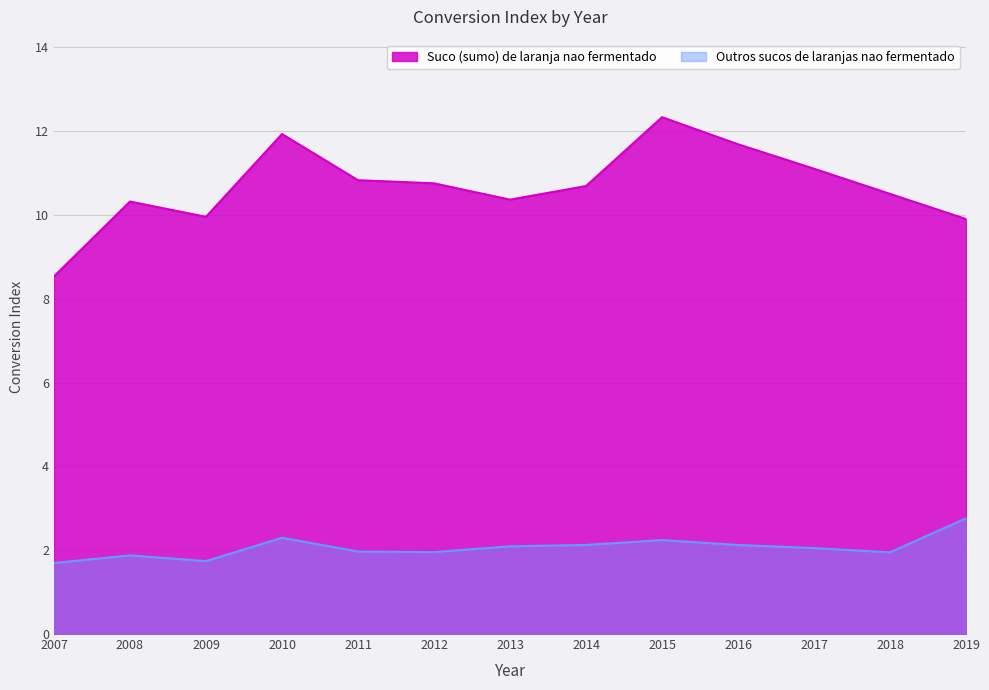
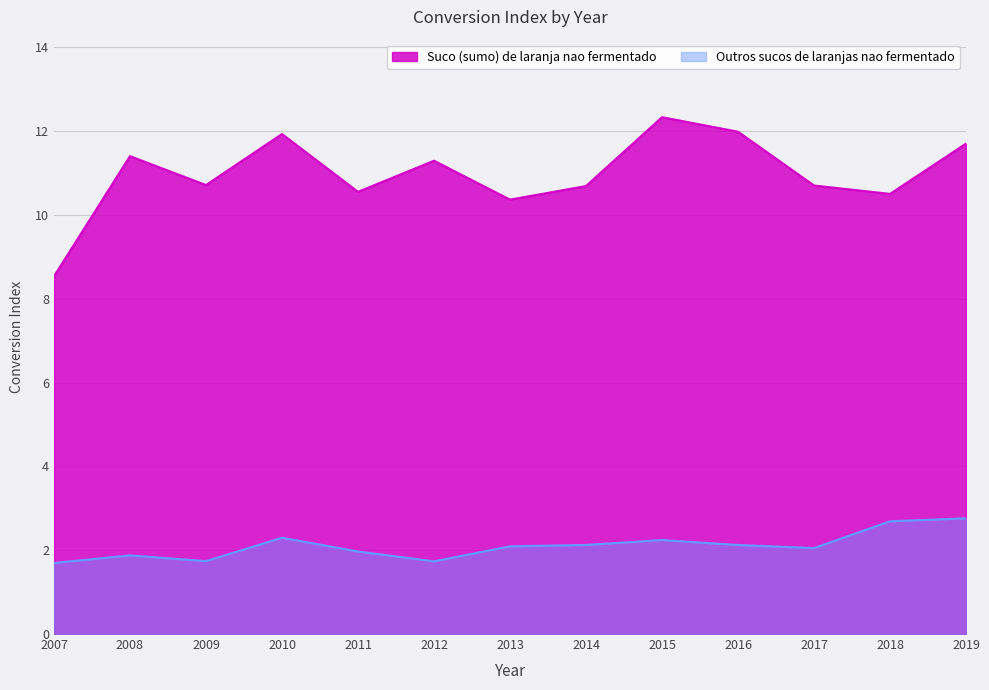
Suco (sumo) de laranja nao fermentado, 2008: 10.3 -> 11.4
Suco (sumo) de laranja nao fermentado, 2009: 10.0 -> 10.7
Suco (sumo) de laranja nao fermentado, 2011: 10.8 -> 10.5
Suco (sumo) de laranja nao fermentado, 2012: 10.8 -> 11.3
Outros sucos de laranjas nao fermentado, 2012: 2.0 -> 1.7
Suco (sumo) de laranja nao fermentado, 2016: 11.7 -> 12.0
Suco (sumo) de laranja nao fermentado, 2017: 11.1 -> 10.7
Outros sucos de laranjas nao fermentado, 2018: 2.0 -> 2.7
Suco (sumo) de laranja nao fermentado, 2019: 9.9 -> 11.7
